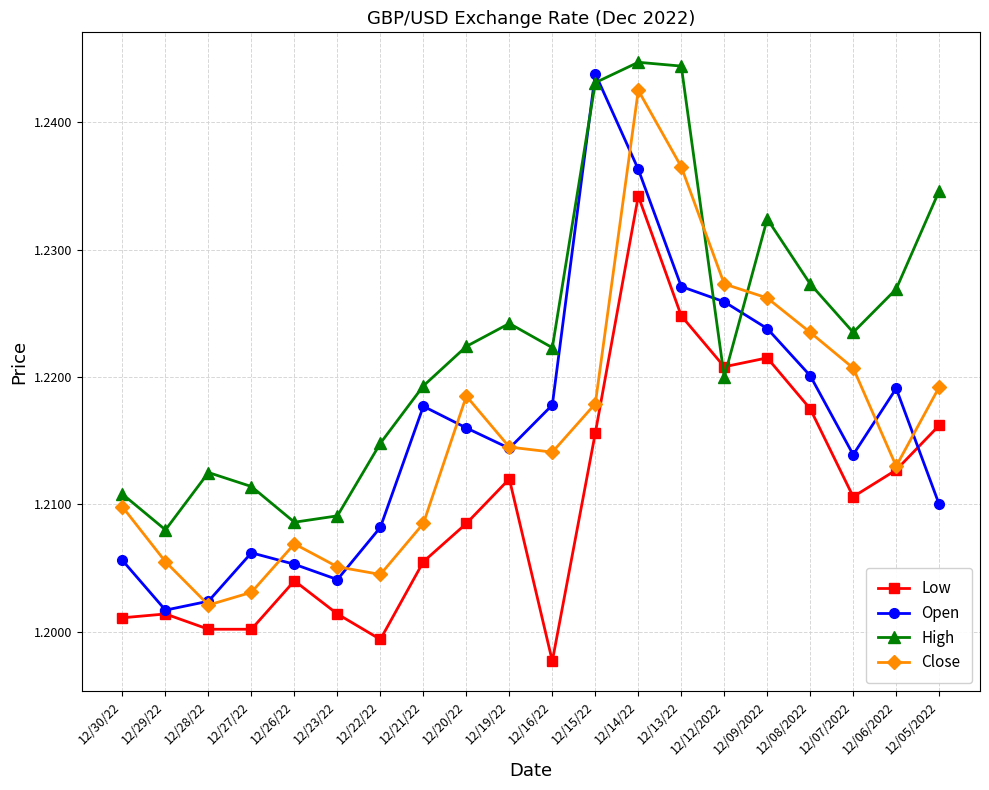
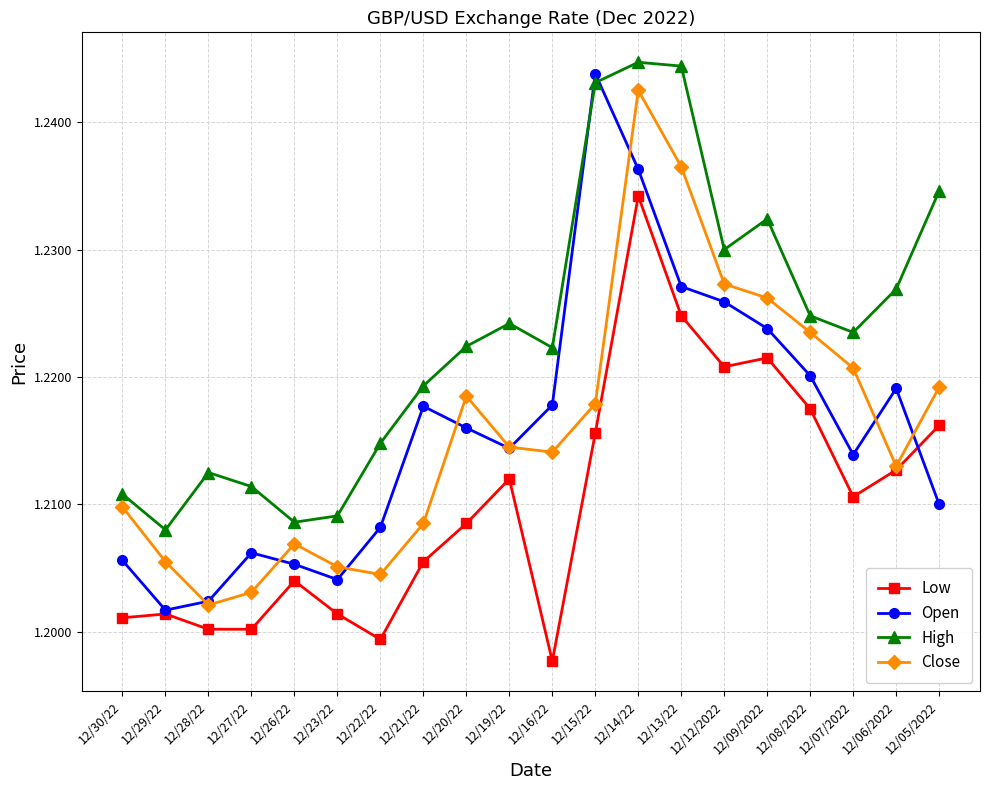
High, 12/12/2022: 1.22 -> 1.23
High, 12/08/2022: 1.2273 -> 1.2248
